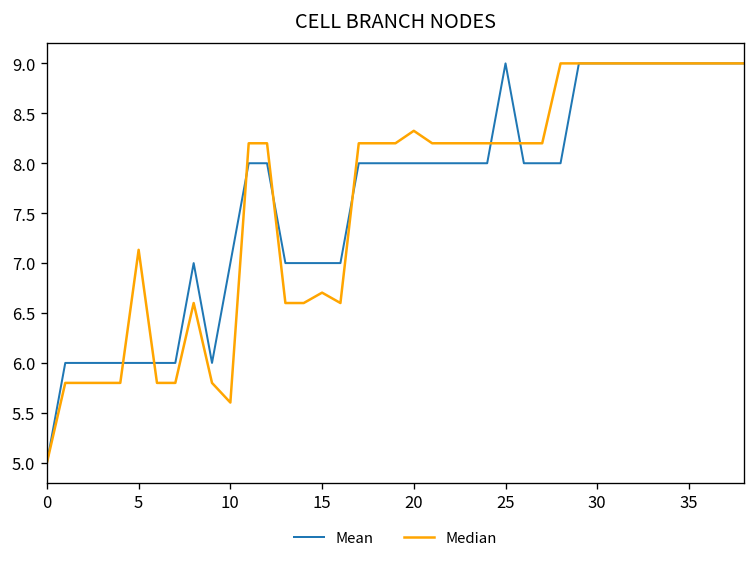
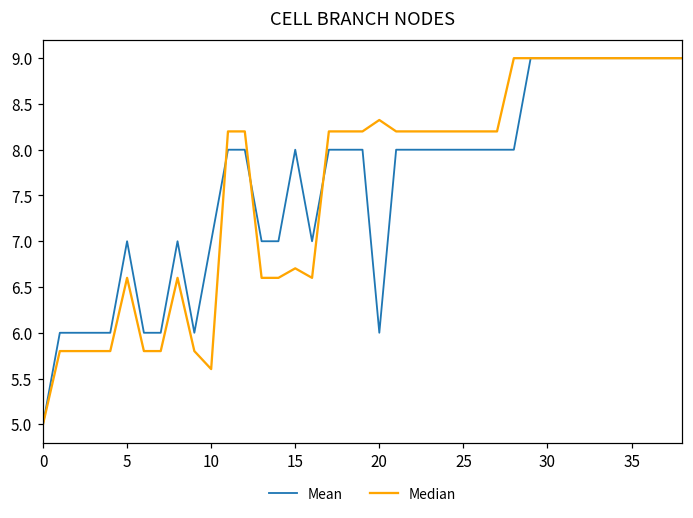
Mean, 5: 6 -> 7
Median, 5: 7.1 -> 6.6
Mean, 15: 7 -> 8
Mean, 20: 8 -> 6
Mean, 25: 9 -> 8
